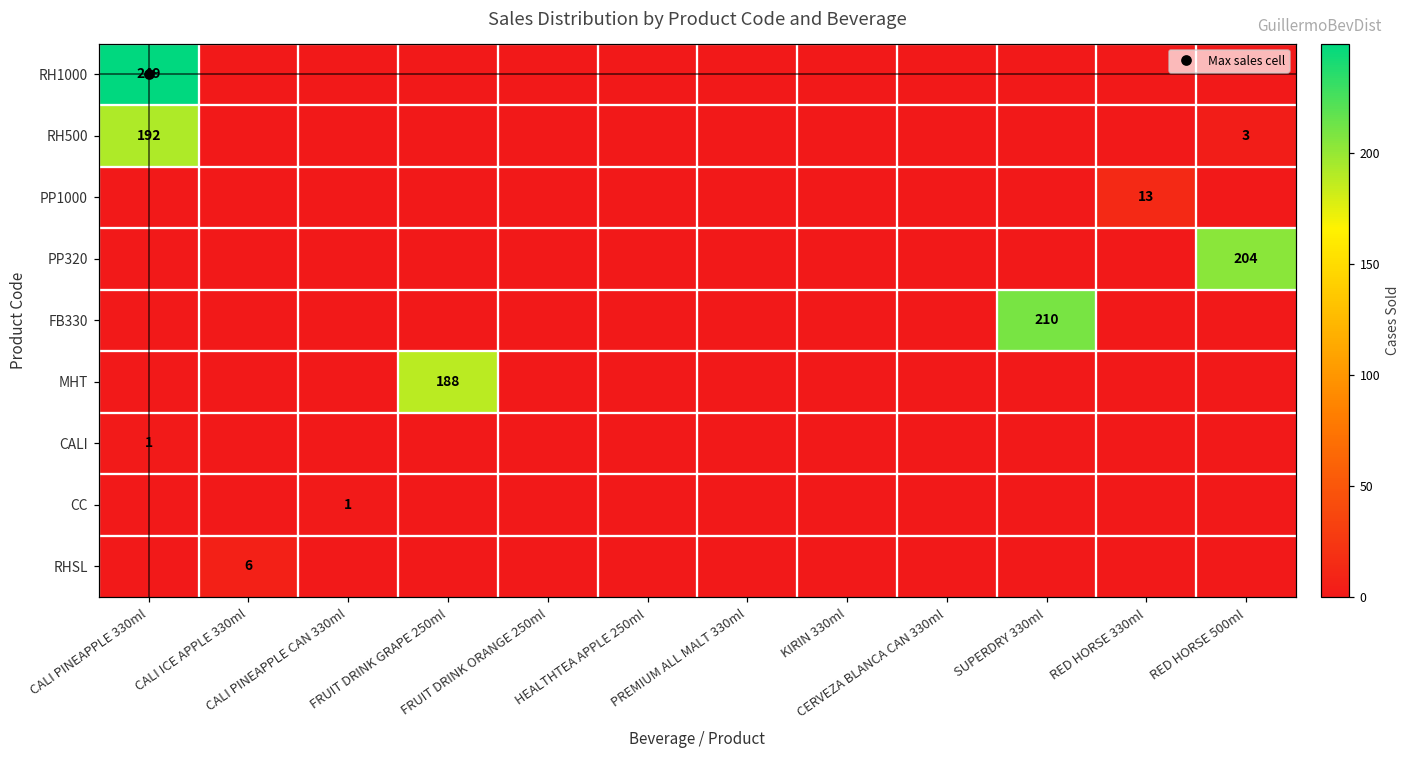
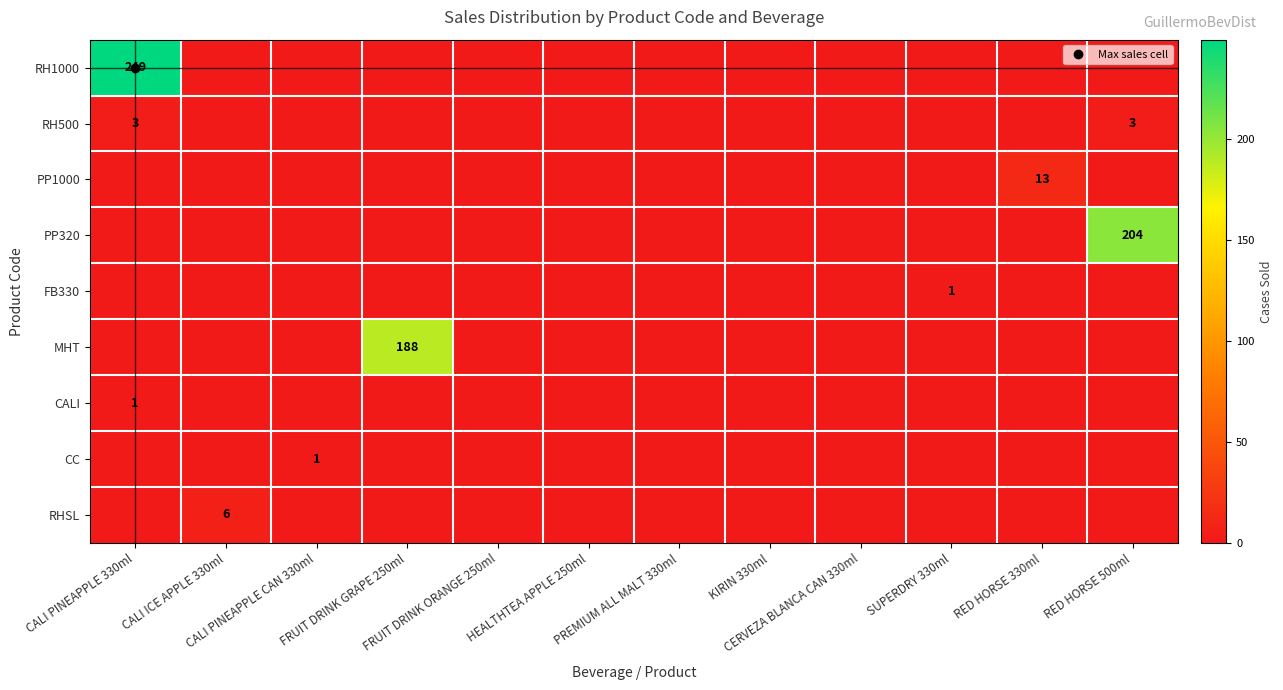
RH500, CALI PINEAPPLE 330ml: 192 -> 3
FB330, SUPERDRY 330ml: 210 -> 1
